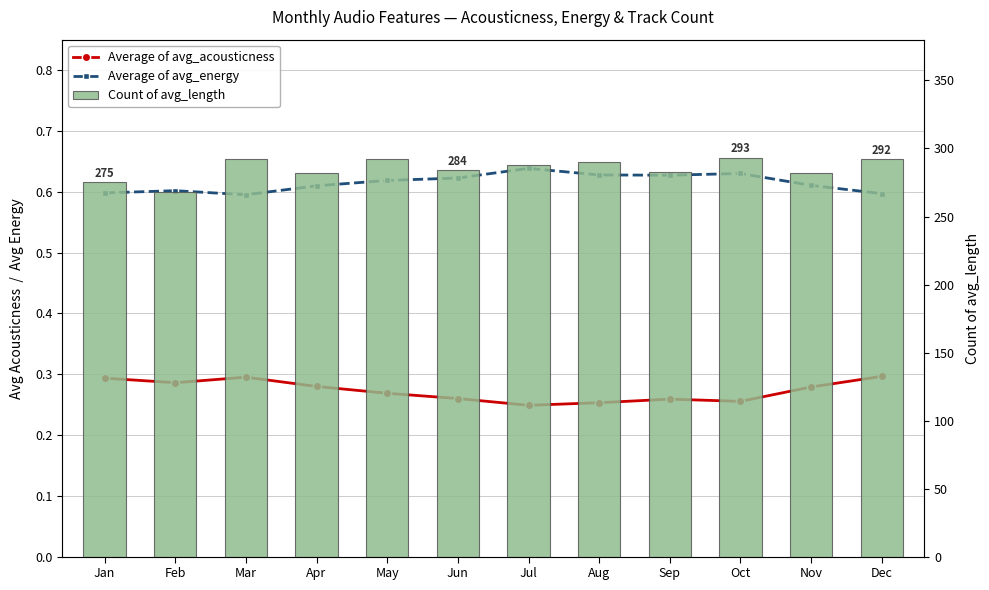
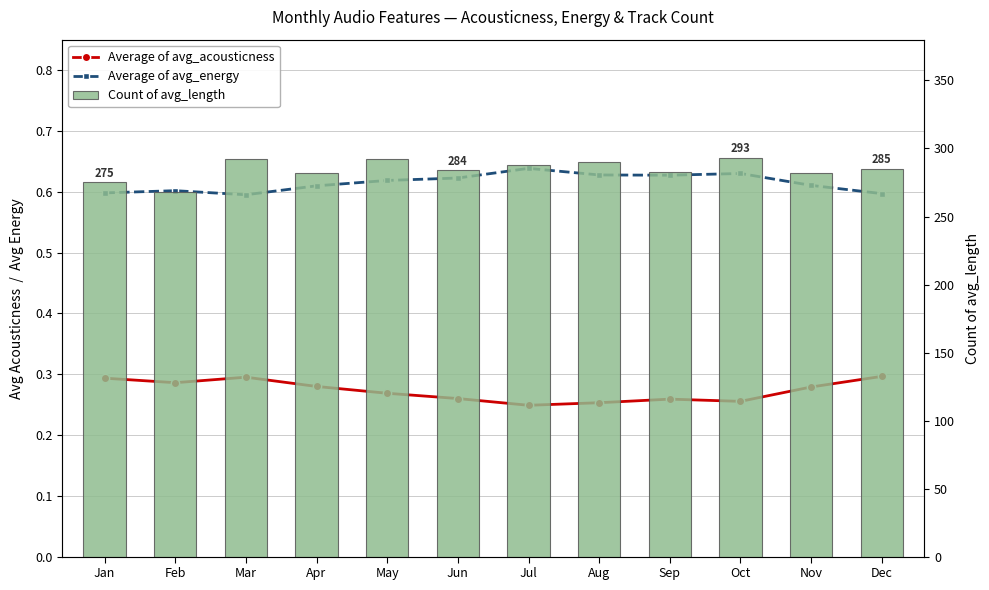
Count of avg_length, Dec: 292 -> 285
